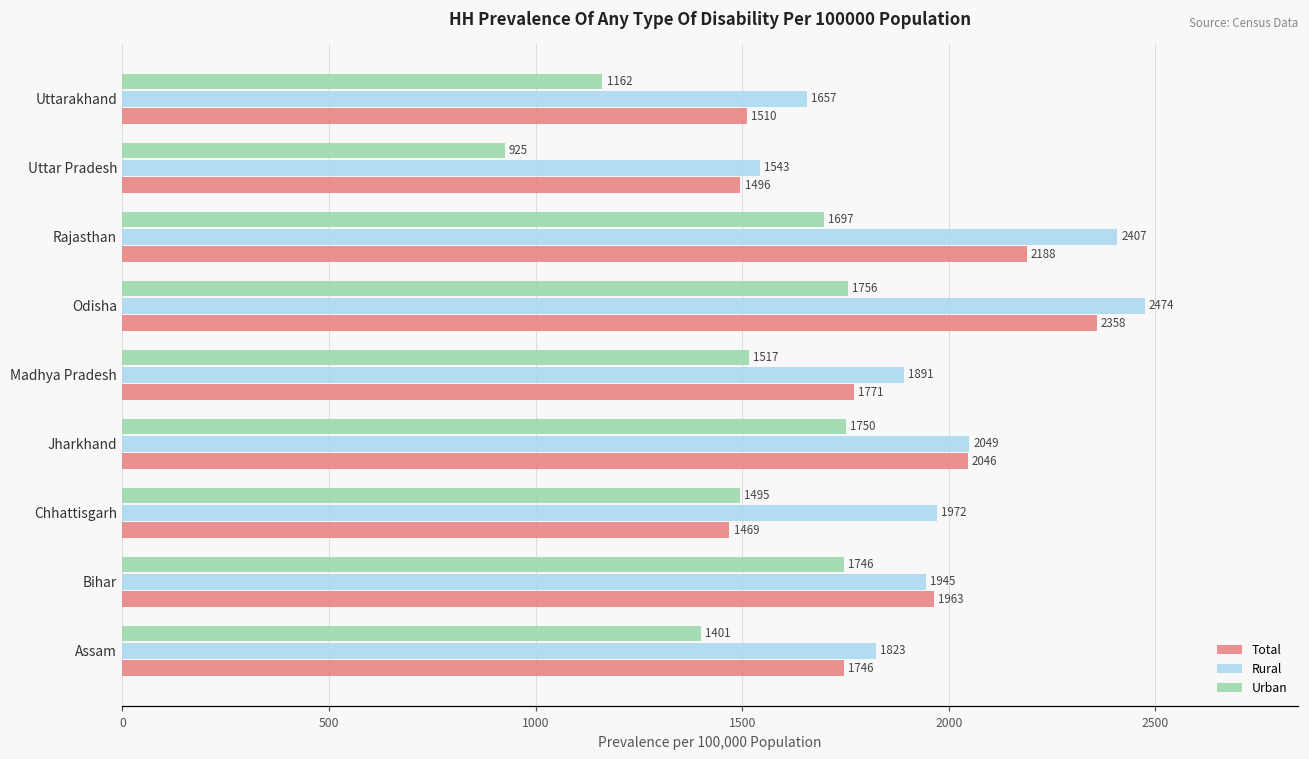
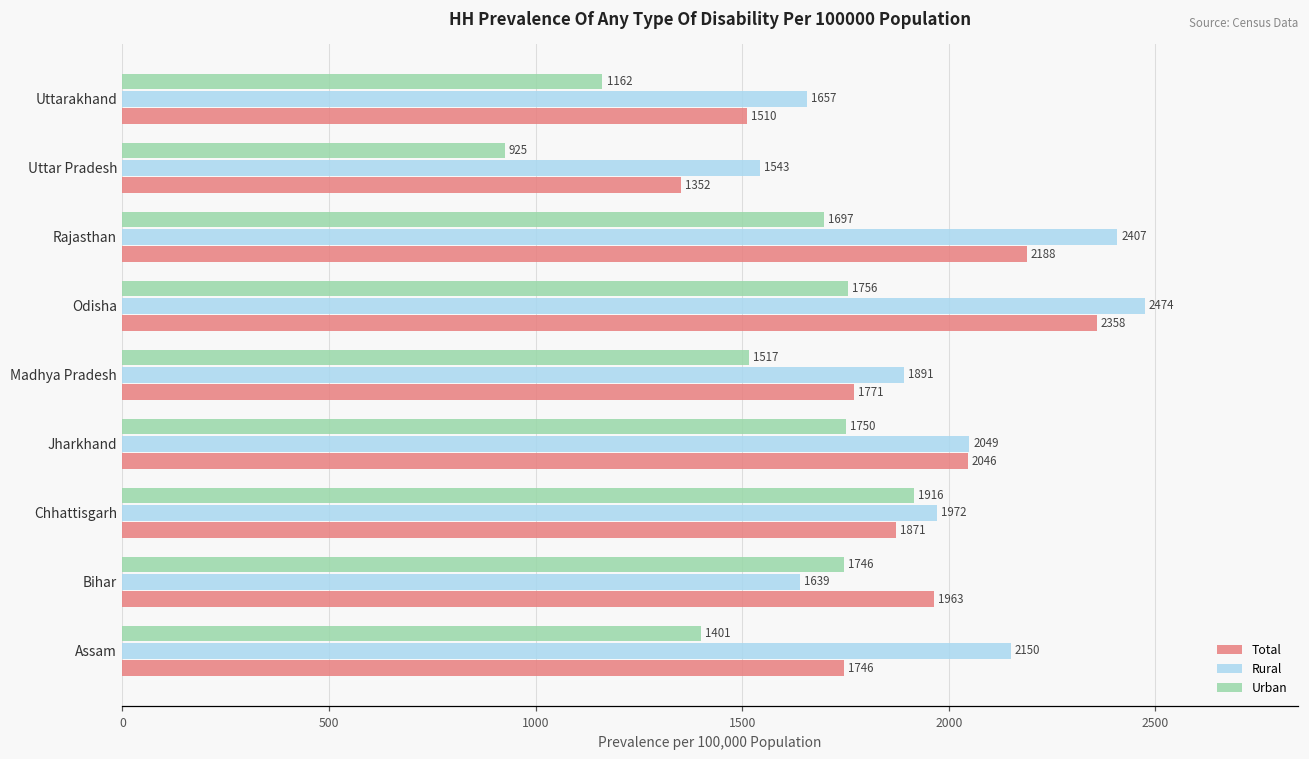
Total, Uttar Pradesh: 1496 -> 1352
Urban, Chhattisgarh: 1495 -> 1916
Total, Chhattisgarh: 1469 -> 1871
Rural, Bihar: 1945 -> 1639
Rural, Assam: 1823 -> 2150
